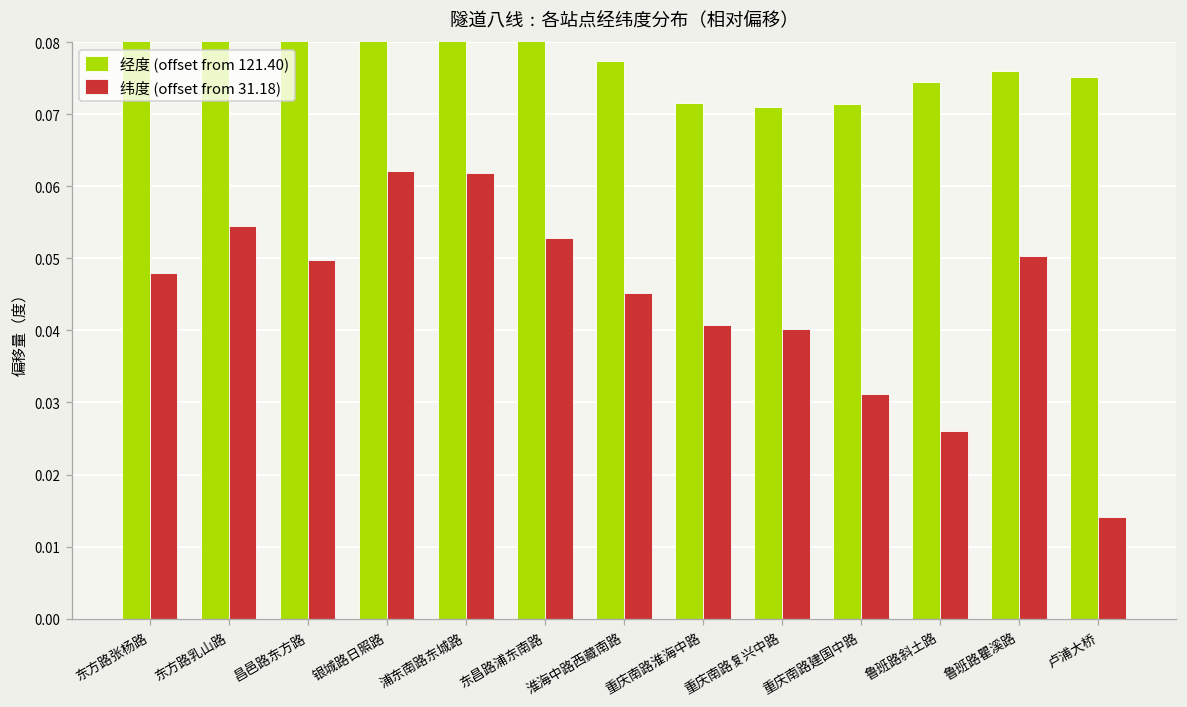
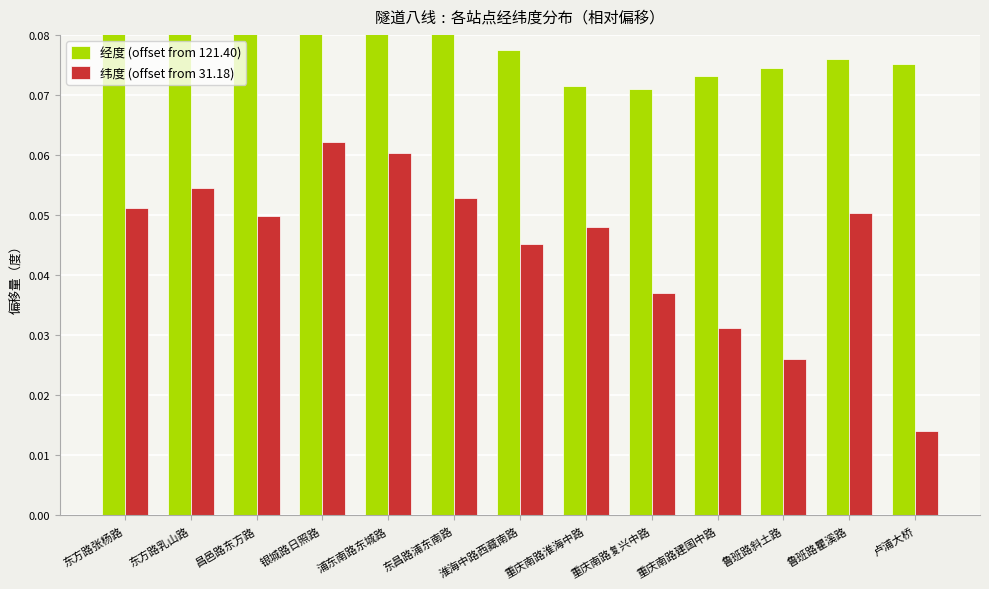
纬度 (offset from 31.18), 东方路张杨路: 0.048 -> 0.051
纬度 (offset from 31.18), 浦东南路东城路: 0.062 -> 0.060
纬度 (offset from 31.18), 重庆南路淮海中路: 0.041 -> 0.048
纬度 (offset from 31.18), 重庆南路复兴中路: 0.040 -> 0.037
经度 (offset from 121.40), 重庆南路建国中路: 0.071 -> 0.073
